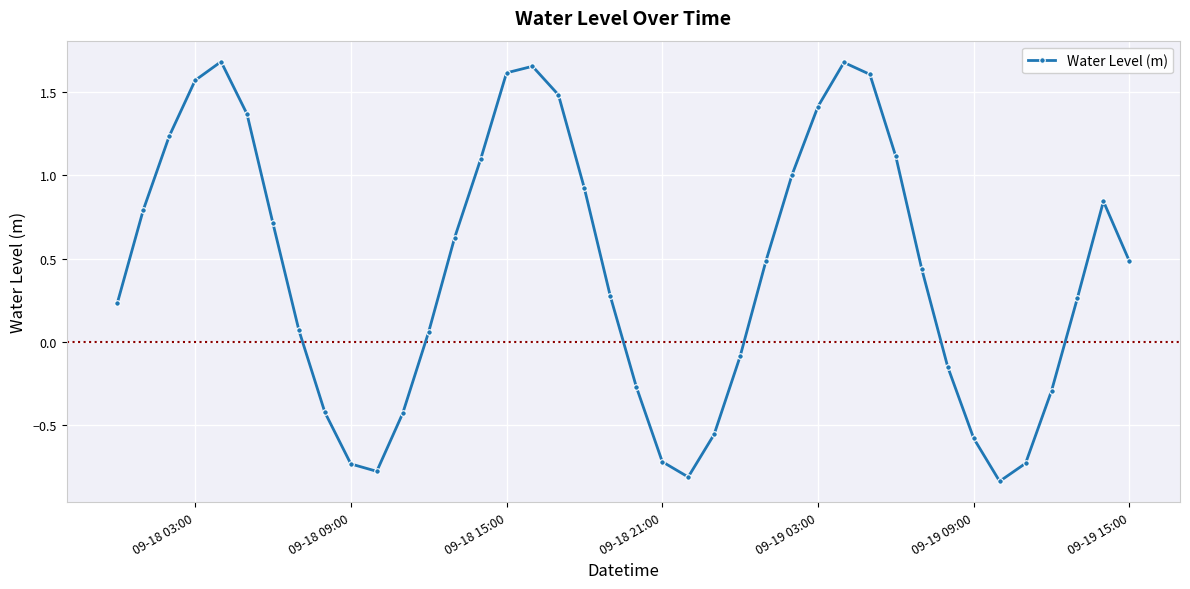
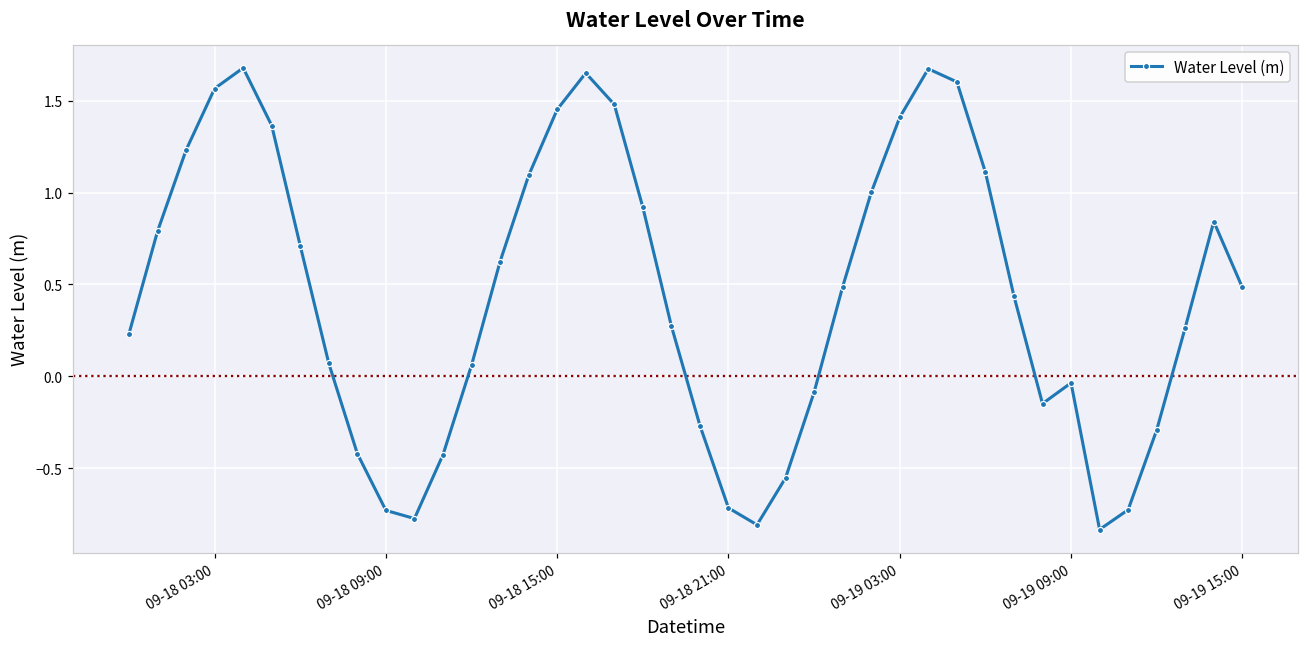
09-18 15:00: 1.61 -> 1.45
09-19 09:00: -0.58 -> -0.04
